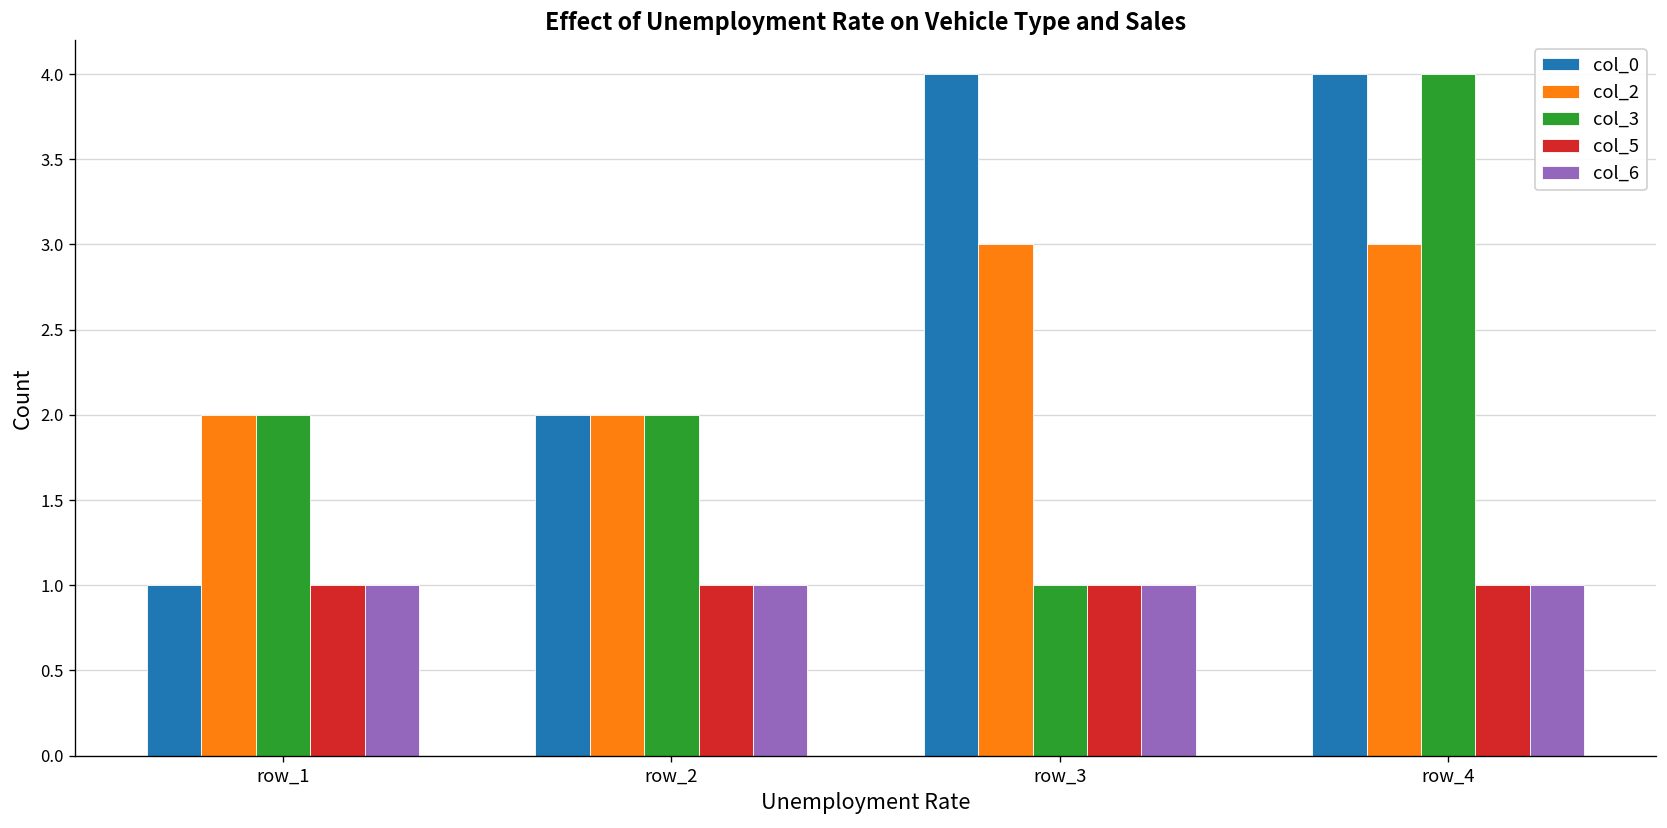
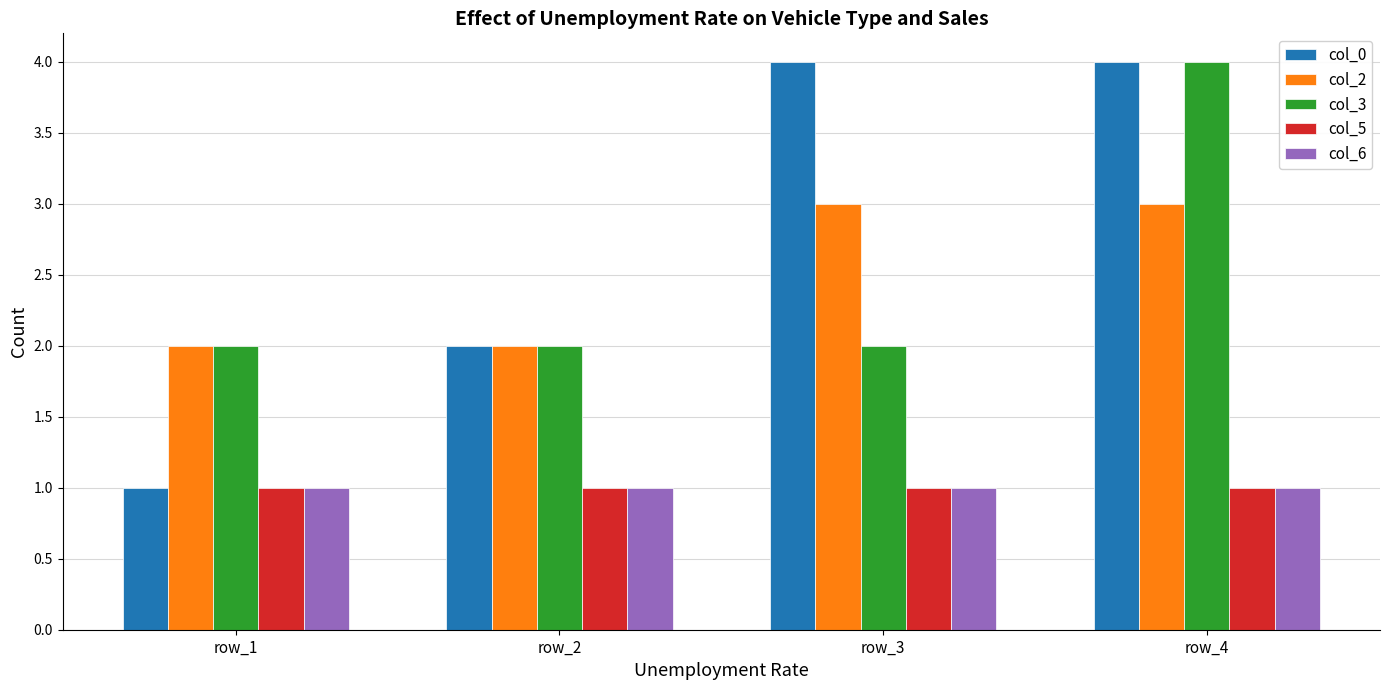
col_3, row_3: 1 -> 2
